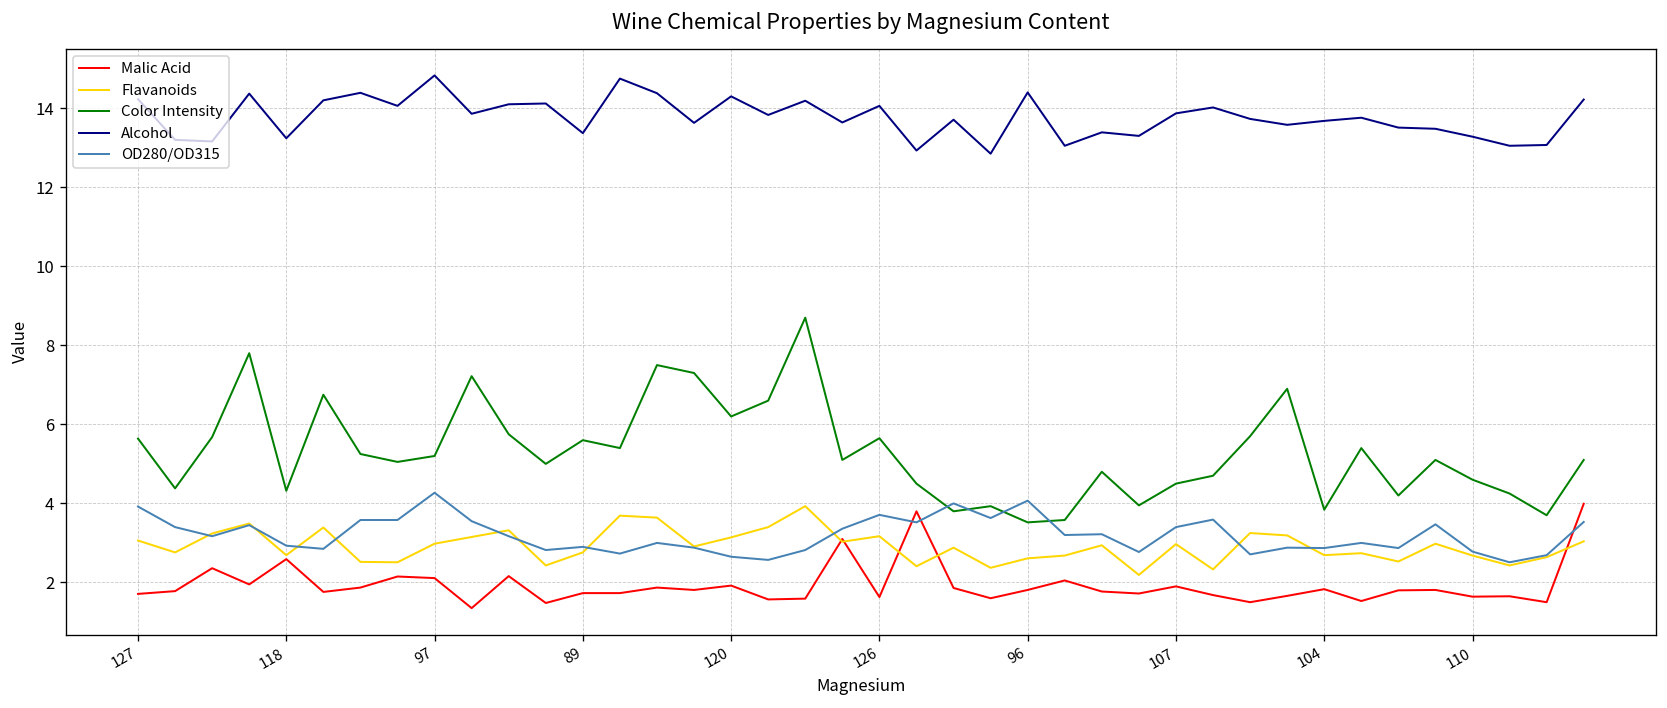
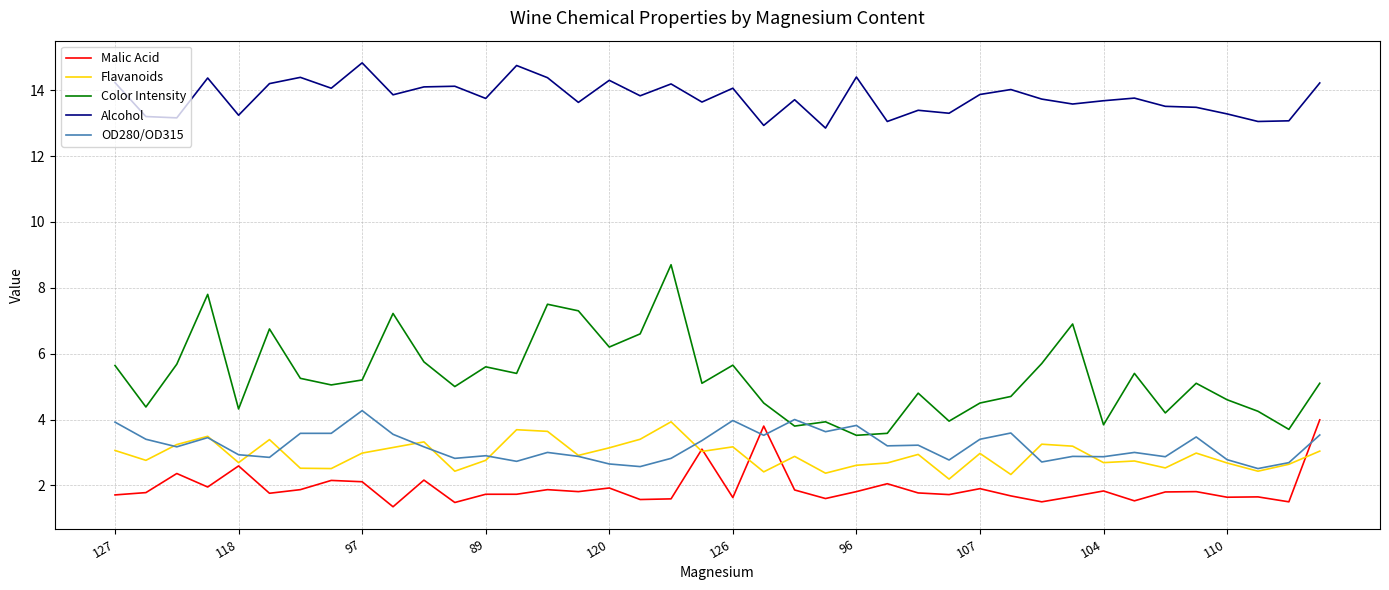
Alcohol, 89: 13.4 -> 13.8
OD280/OD315, 126: 3.7 -> 4.0
OD280/OD315, 96: 4.1 -> 3.8
